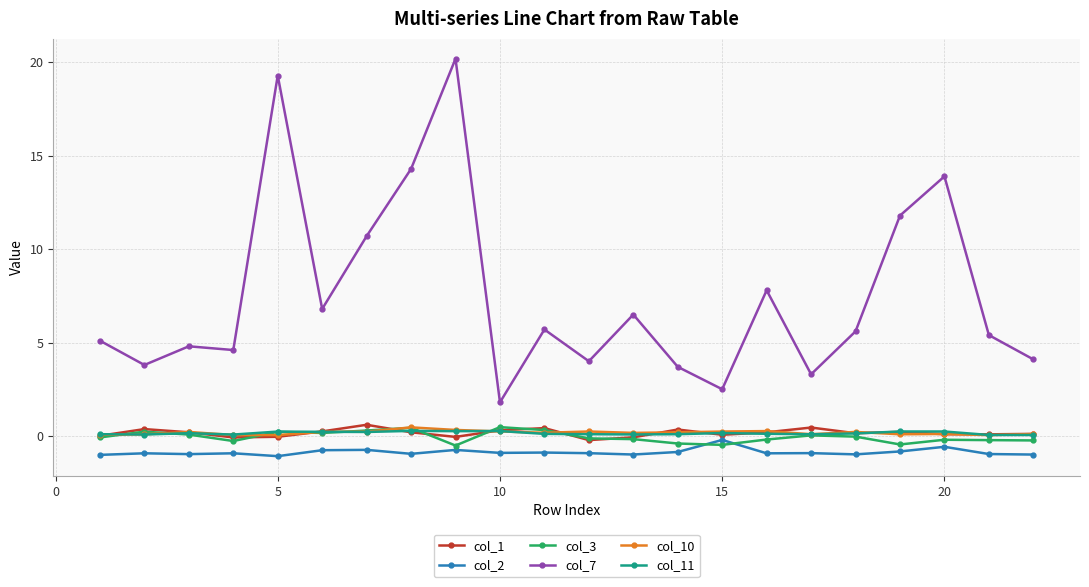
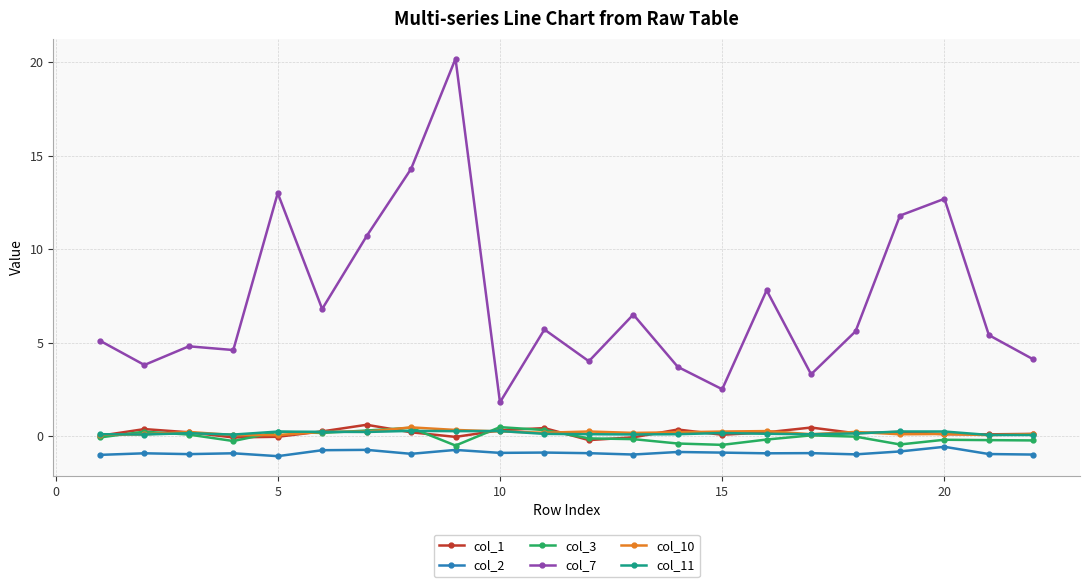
col_7, 5: 19.3 -> 13.0
col_2, 15: -0.2 -> -0.9
col_7, 20: 13.9 -> 12.7
